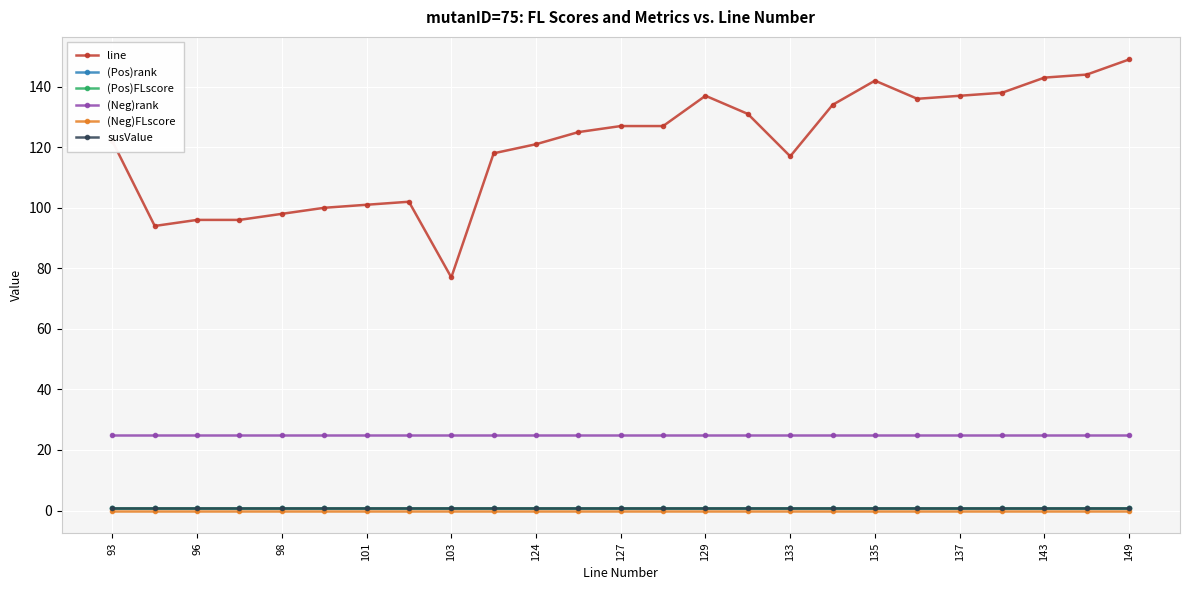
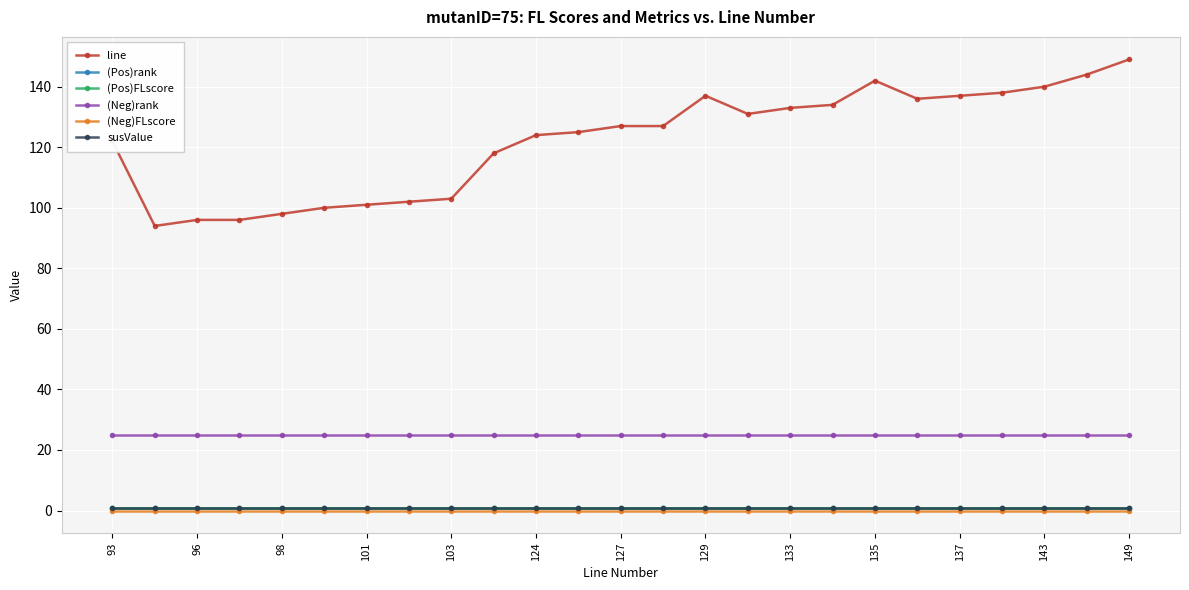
line, 103: 77 -> 103
line, 124: 121 -> 124
line, 133: 117 -> 133
line, 143: 143 -> 140
